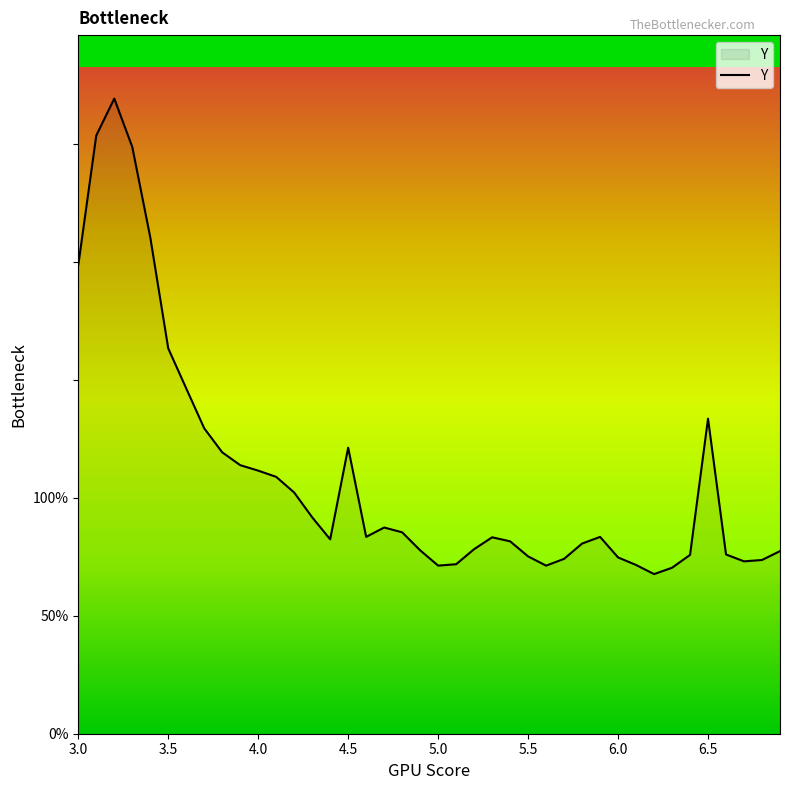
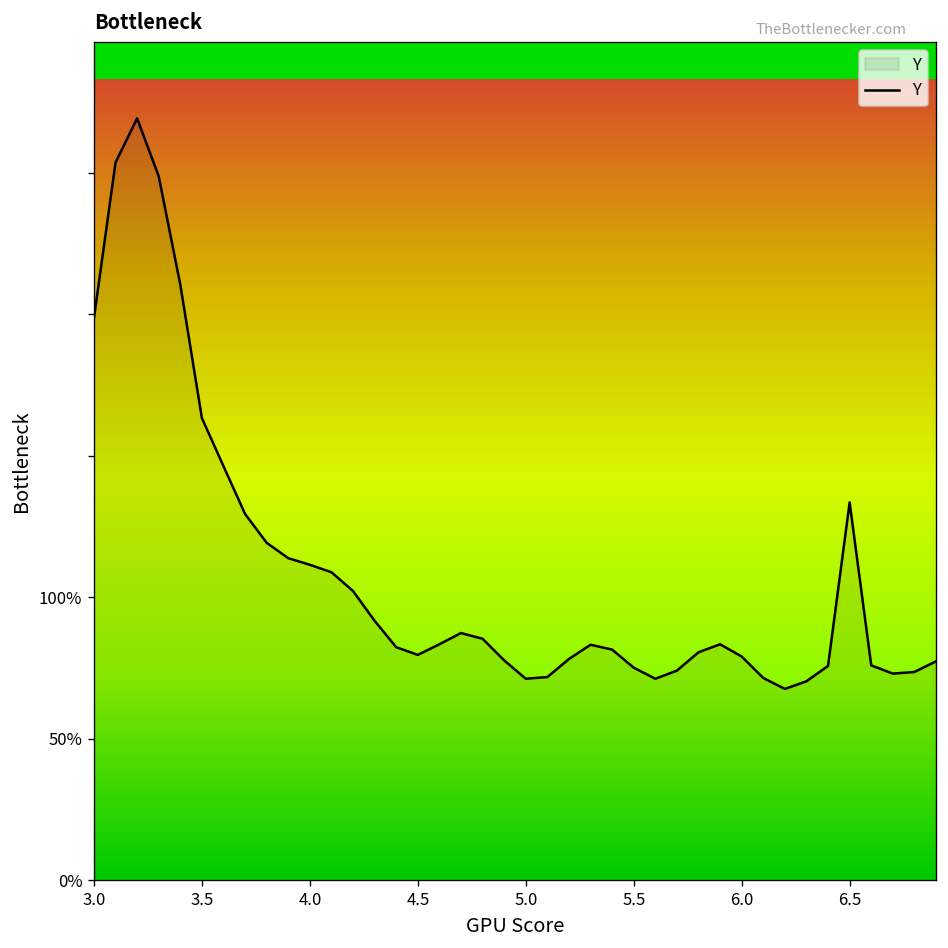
4.5: 121% -> 80%
6.0: 75% -> 79%
